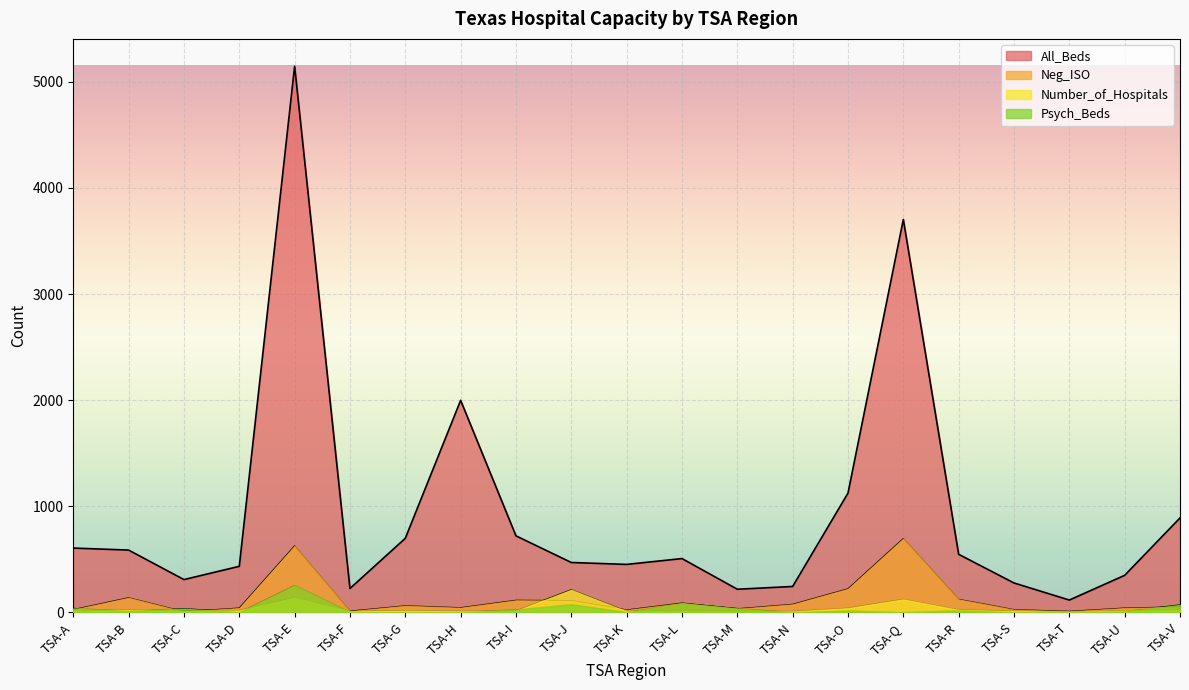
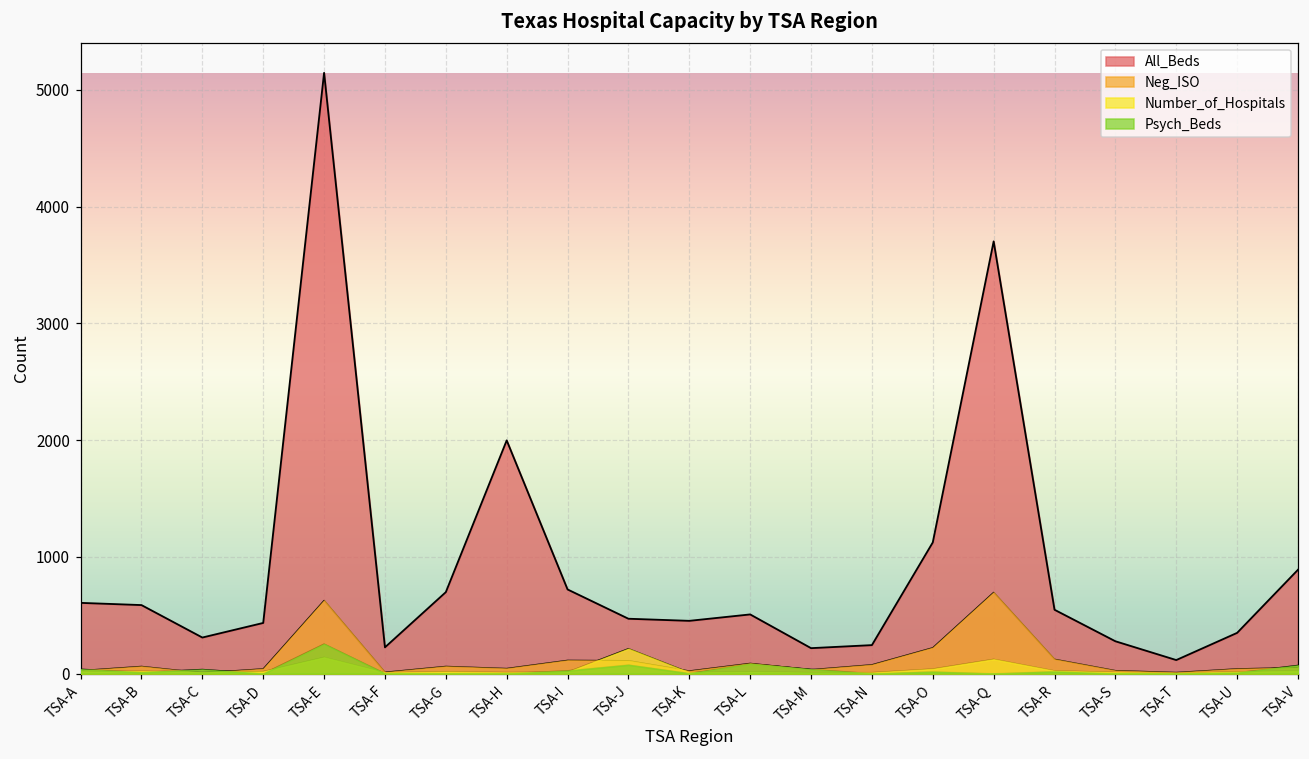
Neg_ISO, TSA-B: 140 -> 60
